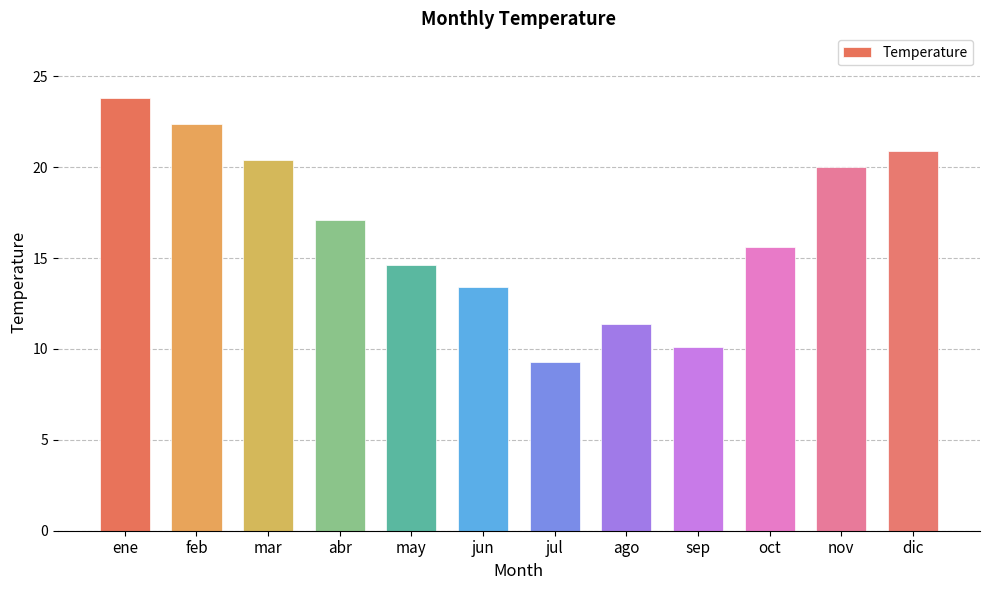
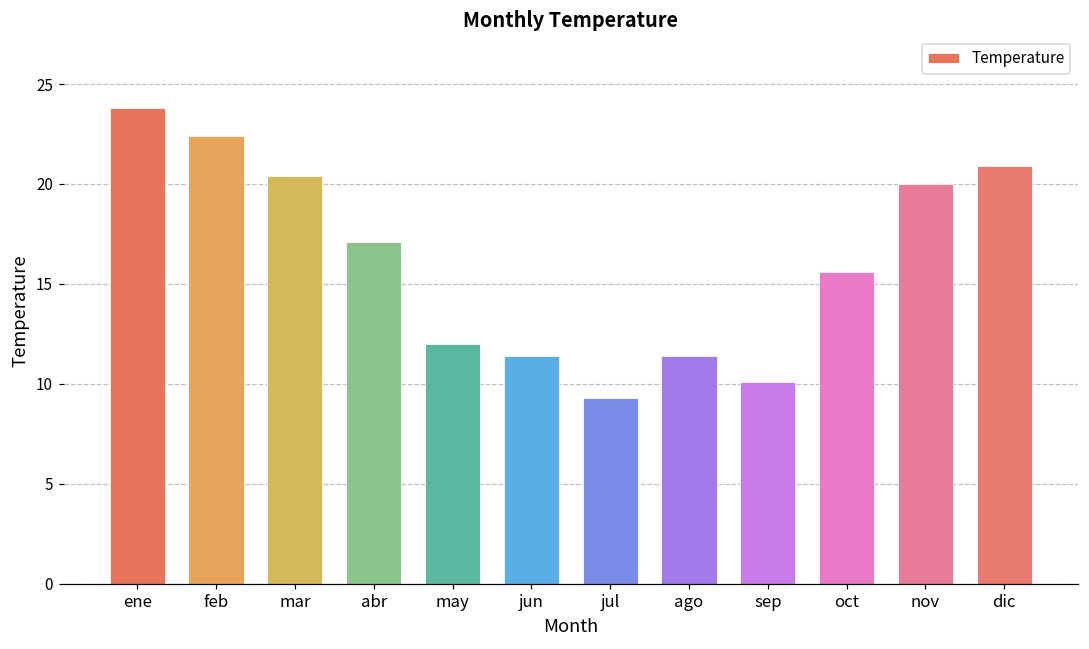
may: 14.6 -> 12.0
jun: 13.4 -> 11.4
